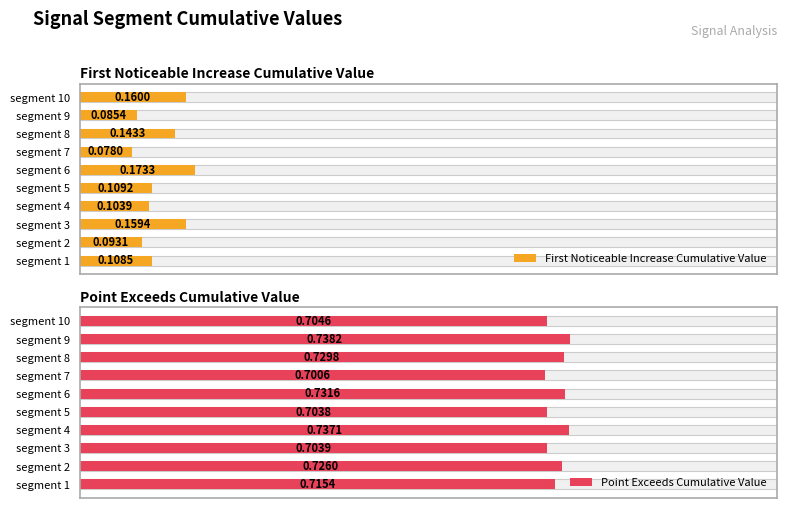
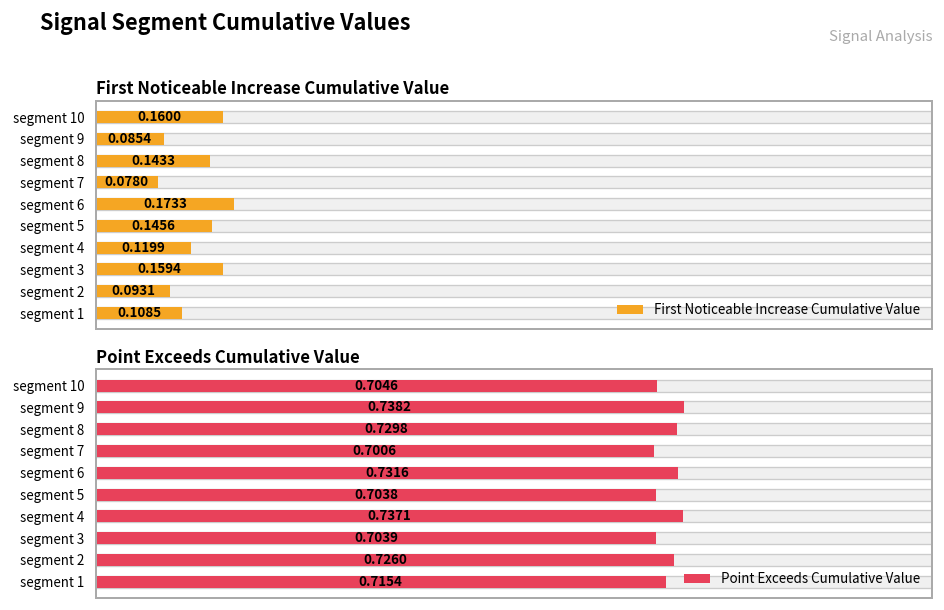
First Noticeable Increase Cumulative Value, First Noticeable Increase Cumulative Value, segment 5: 0.1092 -> 0.1456
First Noticeable Increase Cumulative Value, First Noticeable Increase Cumulative Value, segment 4: 0.1039 -> 0.1199
